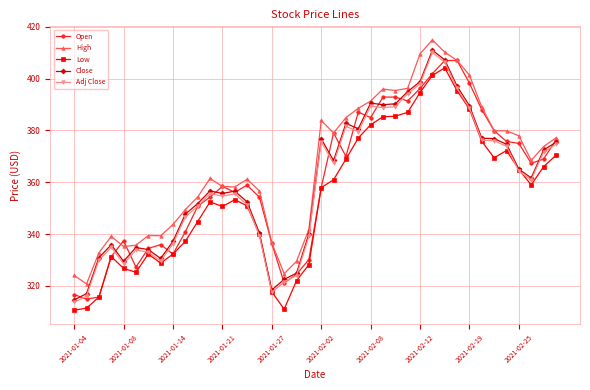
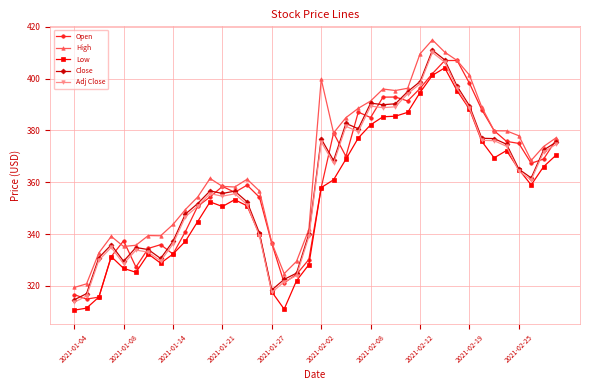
High, 2021-01-04: 324 -> 319
High, 2021-02-02: 384 -> 400
